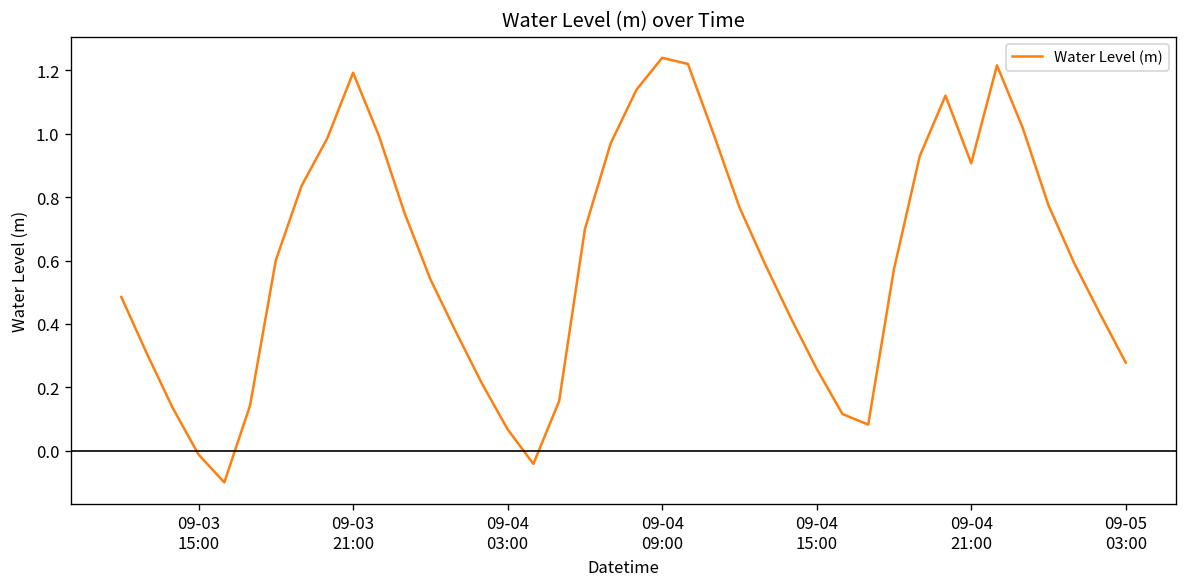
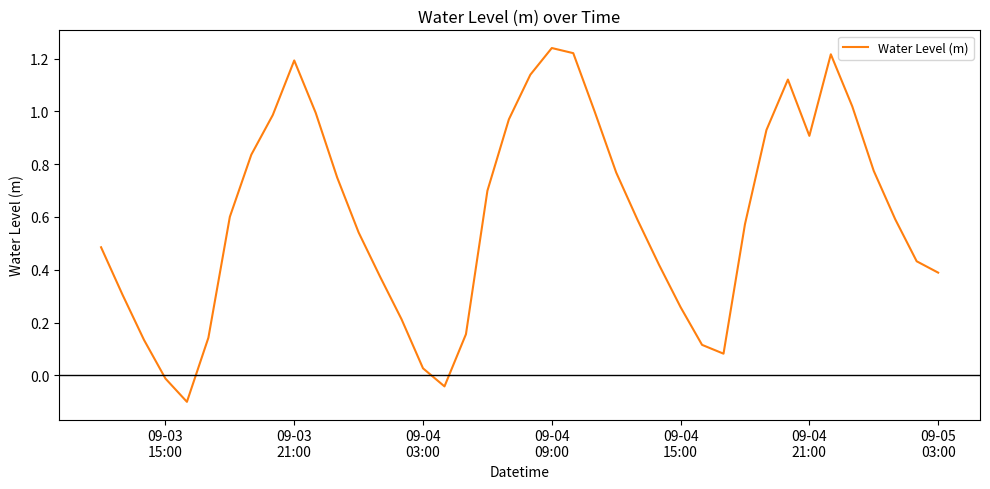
09-04 03:00: 0.07 -> 0.03
09-05 03:00: 0.28 -> 0.39
